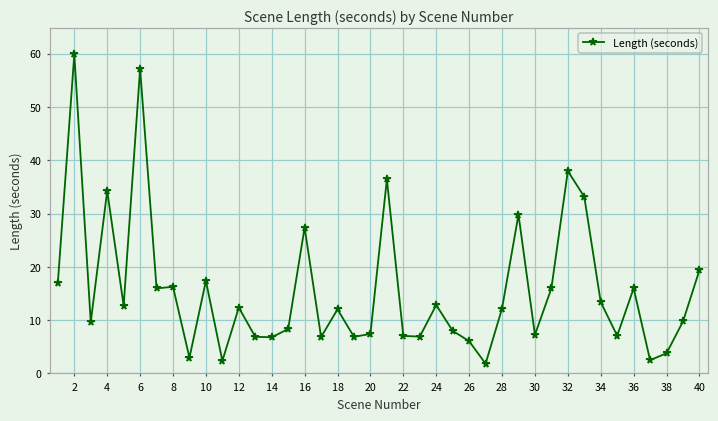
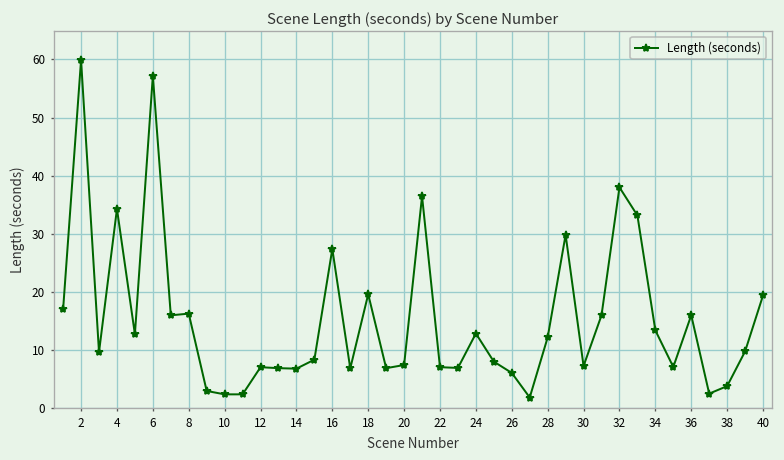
10: 17 -> 2
12: 12 -> 7
18: 12 -> 20
